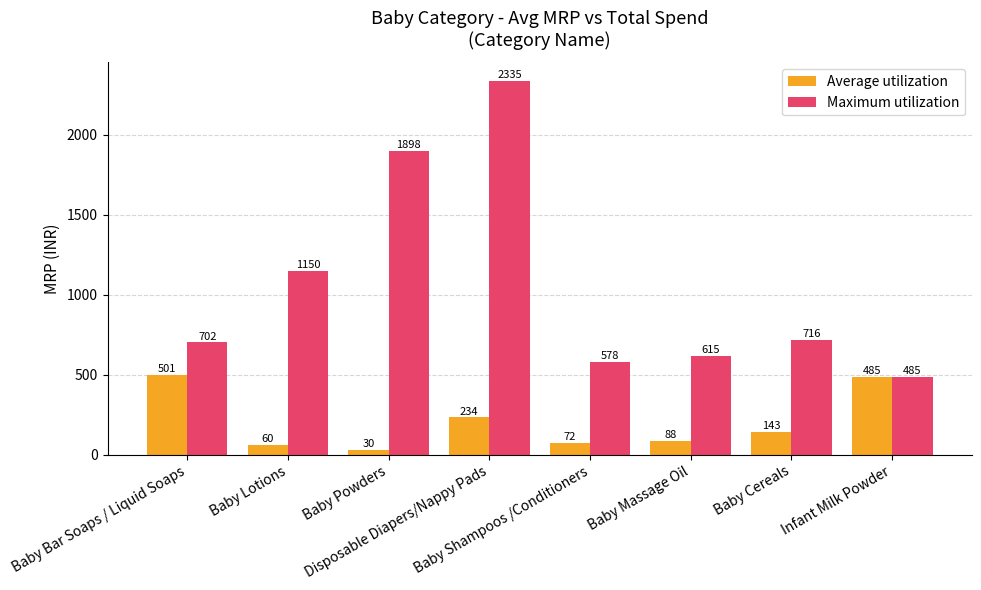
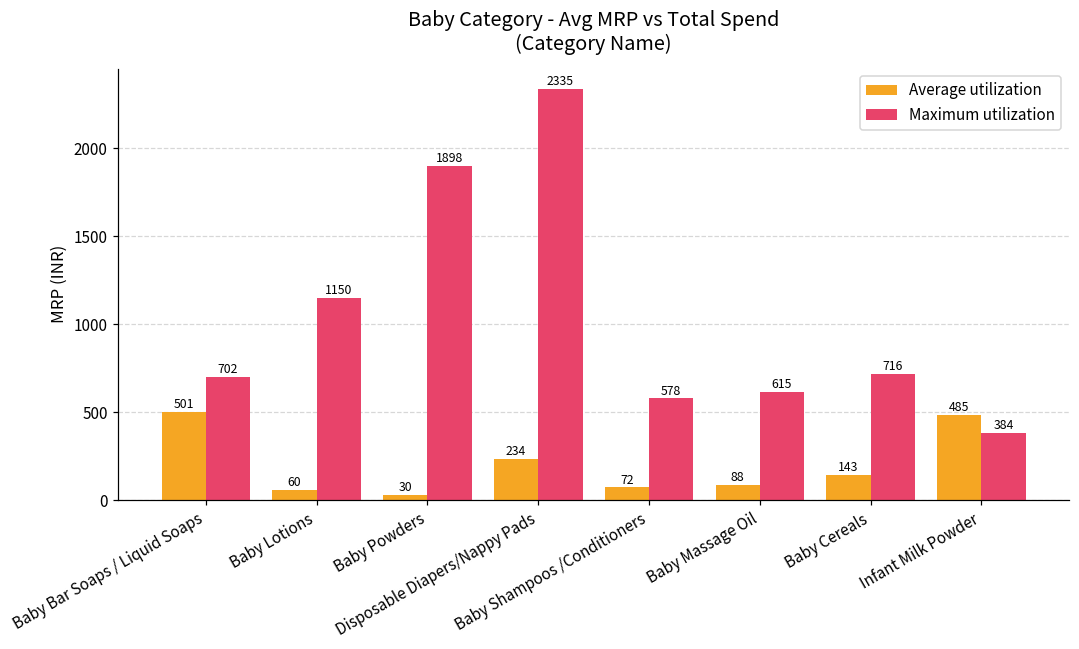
Maximum utilization, Infant Milk Powder: 485 -> 384
